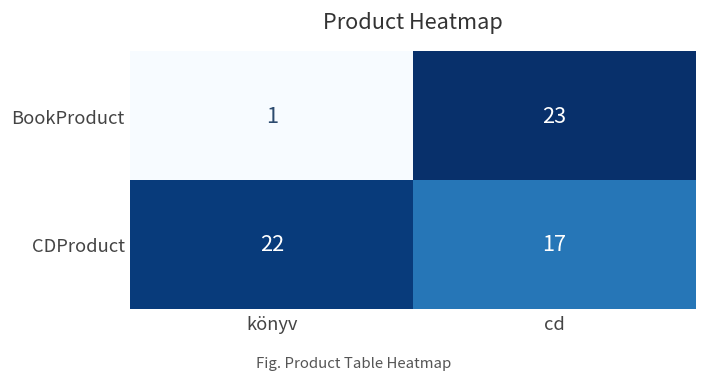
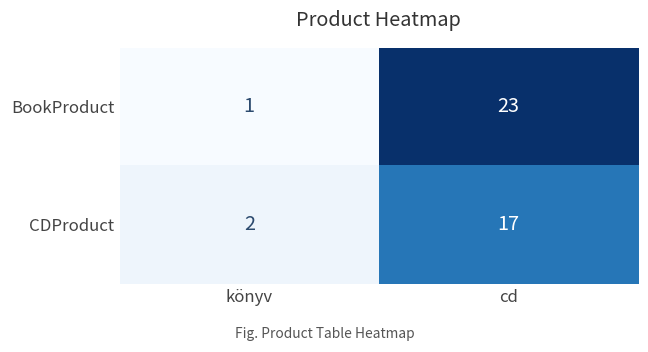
CDProduct, könyv: 22 -> 2
